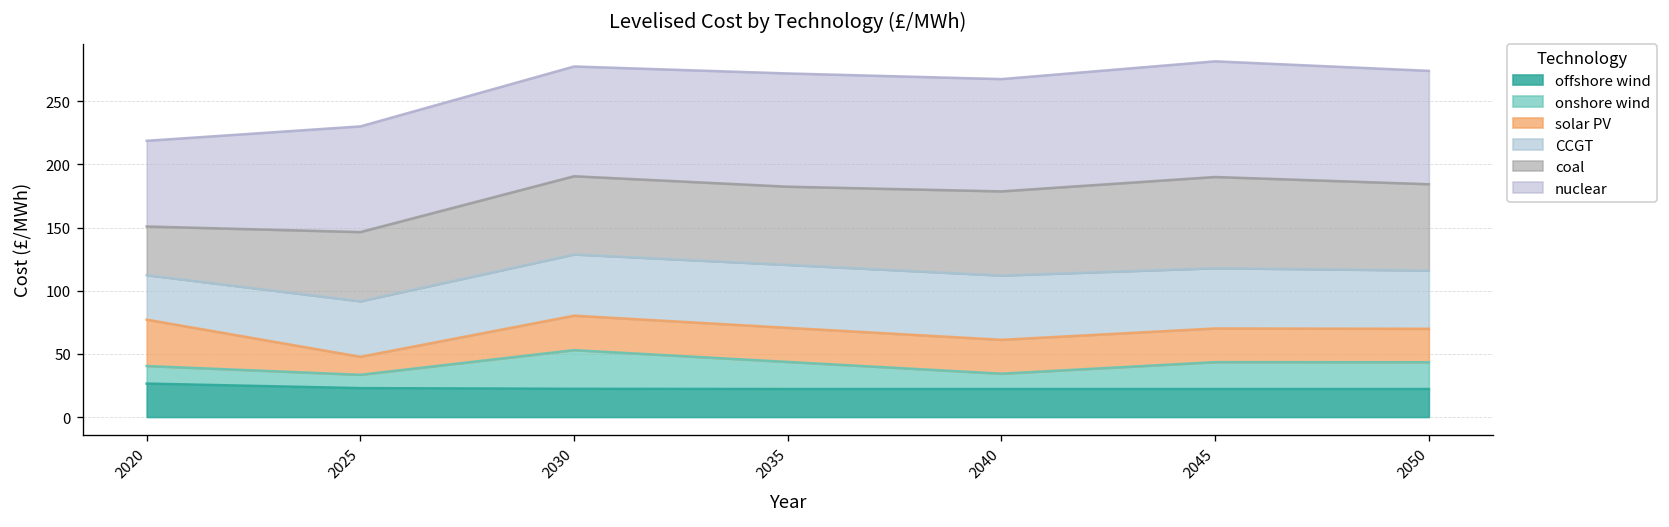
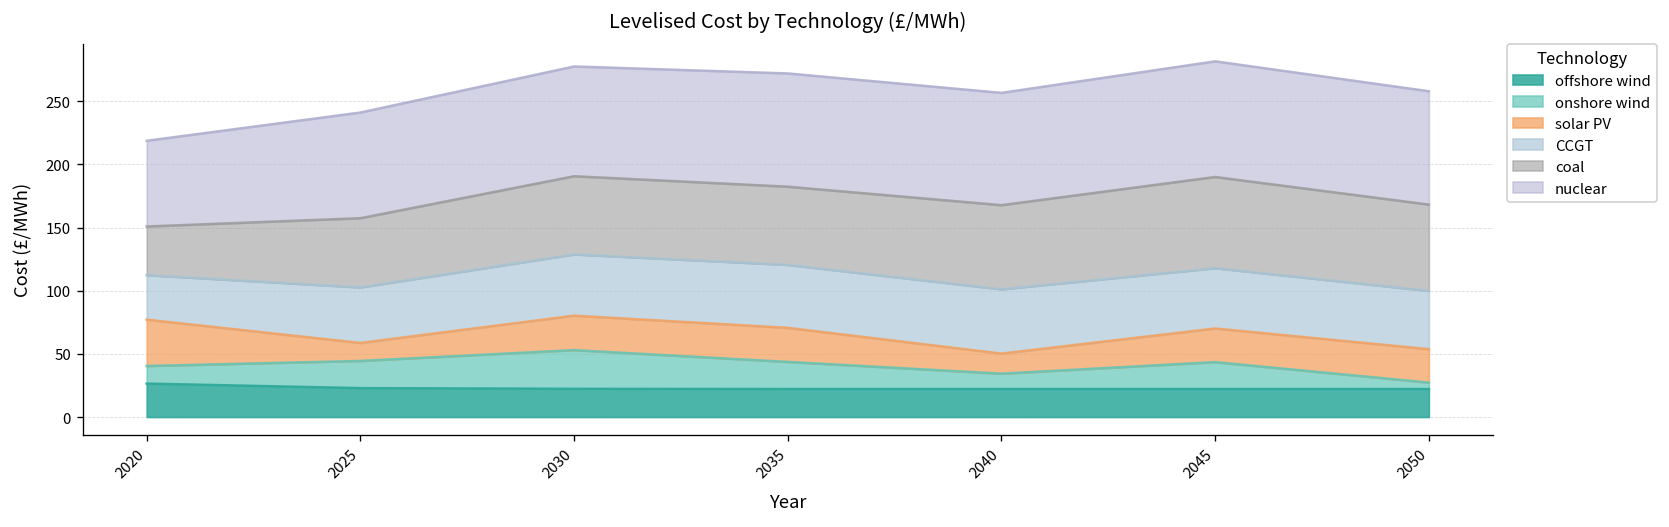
onshore wind, 2025: 11 -> 22
solar PV, 2040: 27 -> 16
onshore wind, 2050: 21 -> 5
